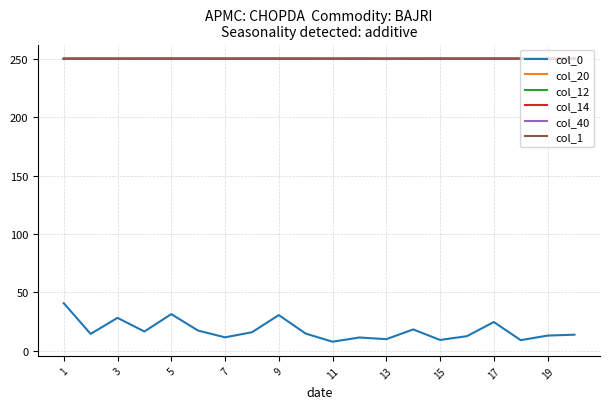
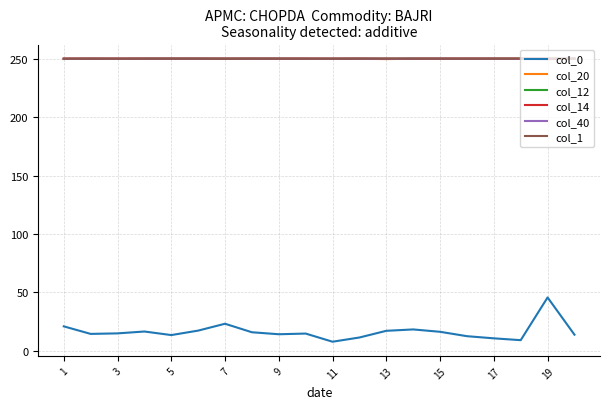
col_0, 1: 41 -> 21
col_0, 3: 28 -> 15
col_0, 5: 31 -> 13
col_0, 7: 11 -> 23
col_0, 9: 31 -> 14
col_0, 13: 10 -> 17
col_0, 15: 9 -> 16
col_0, 17: 25 -> 11
col_0, 19: 13 -> 46
